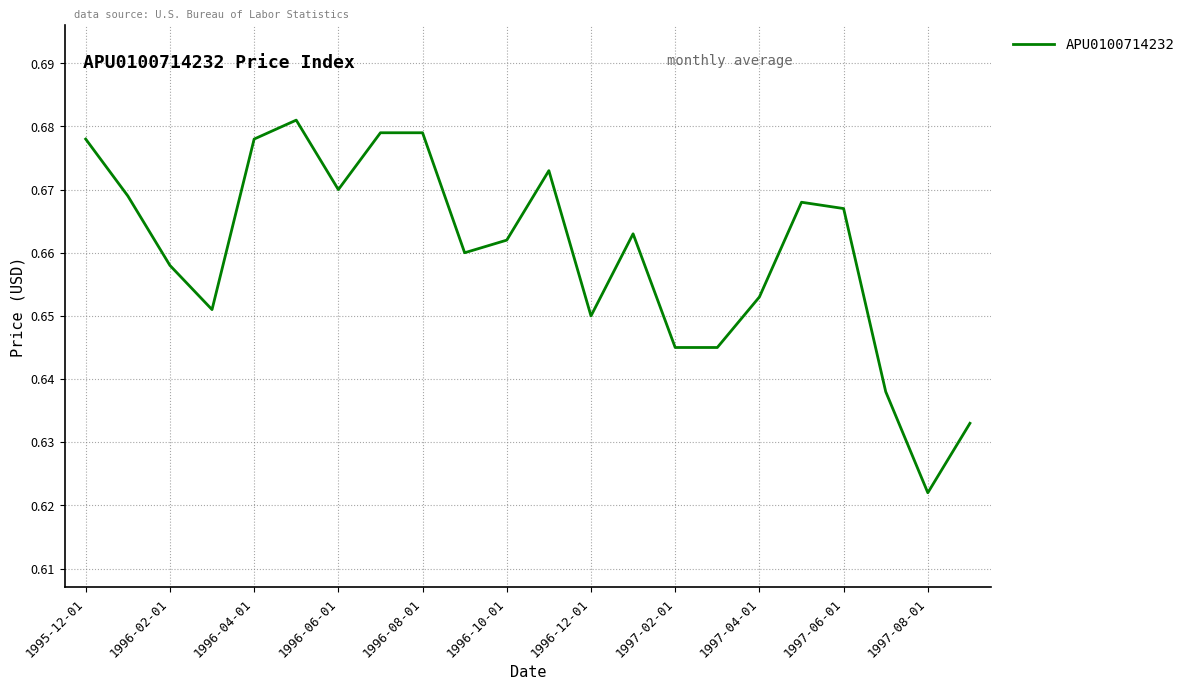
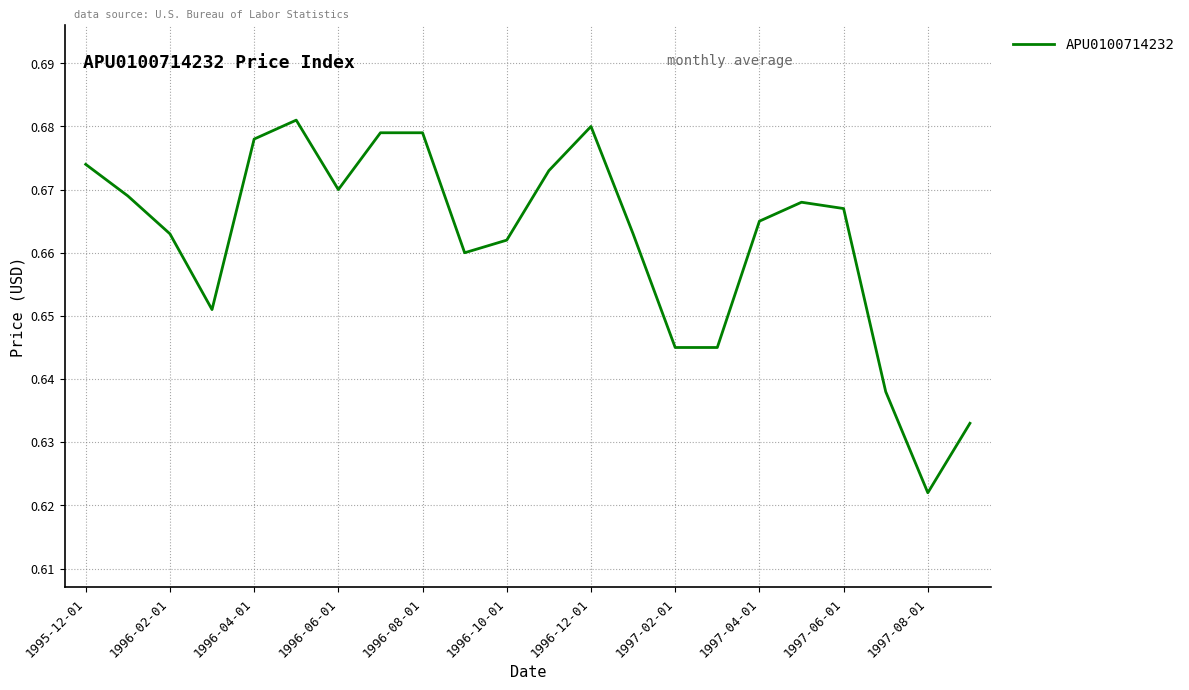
1995-12-01: 0.678 -> 0.674
1996-02-01: 0.658 -> 0.663
1996-12-01: 0.65 -> 0.68
1997-04-01: 0.653 -> 0.665
